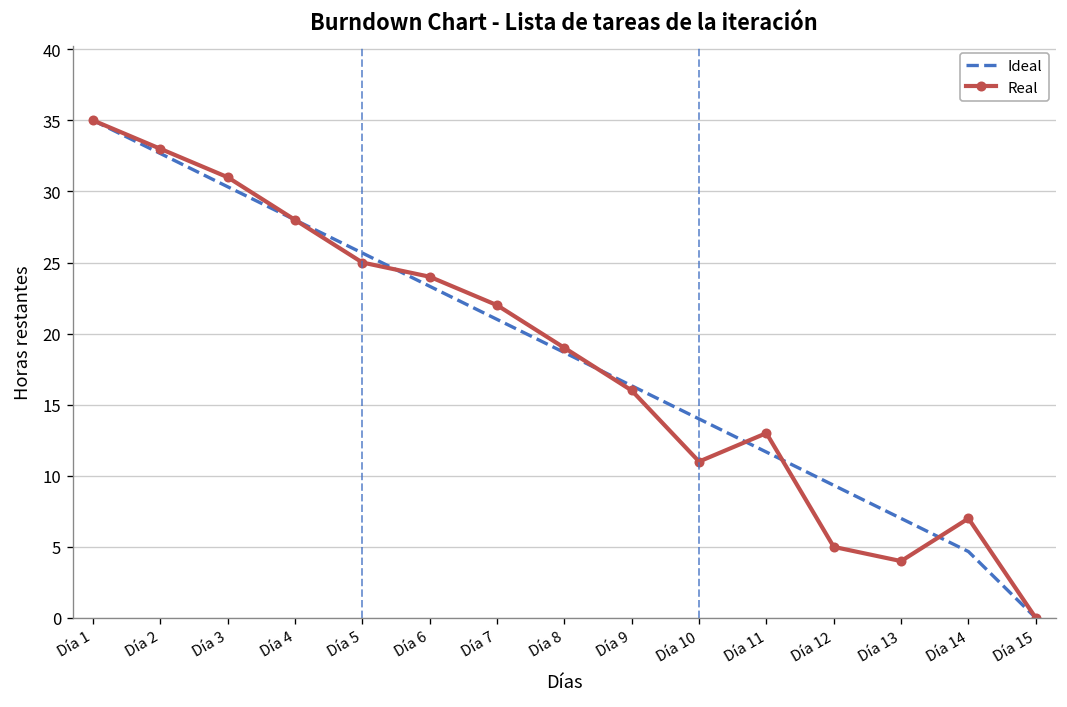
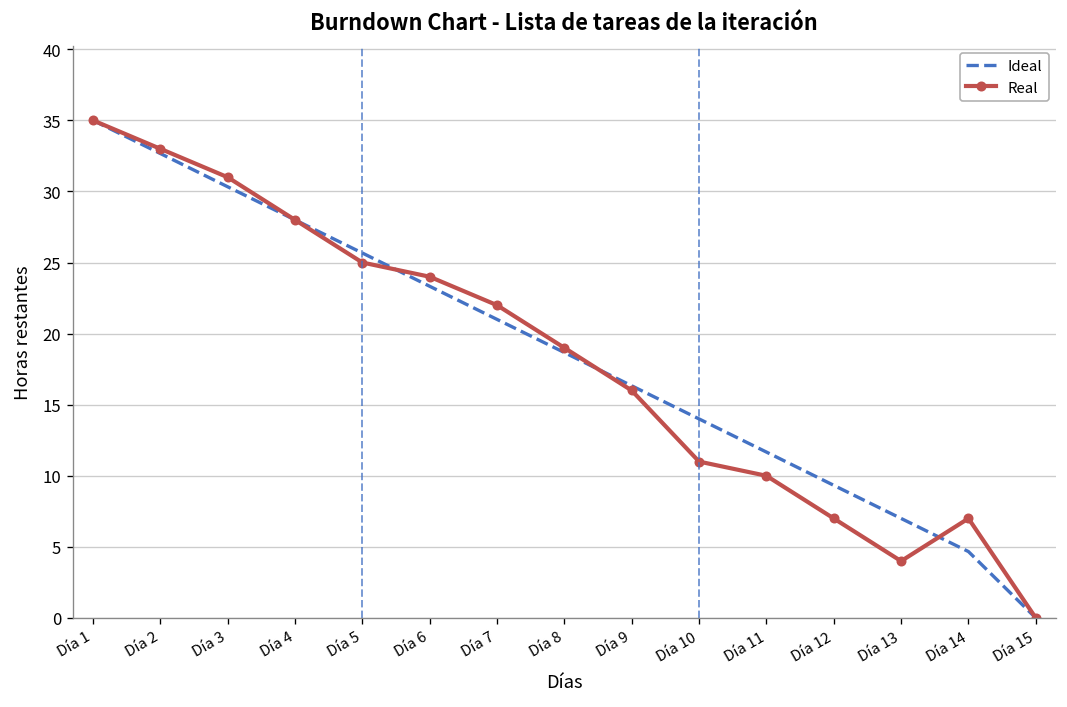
Real, Día 11: 13 -> 10
Real, Día 12: 5 -> 7
